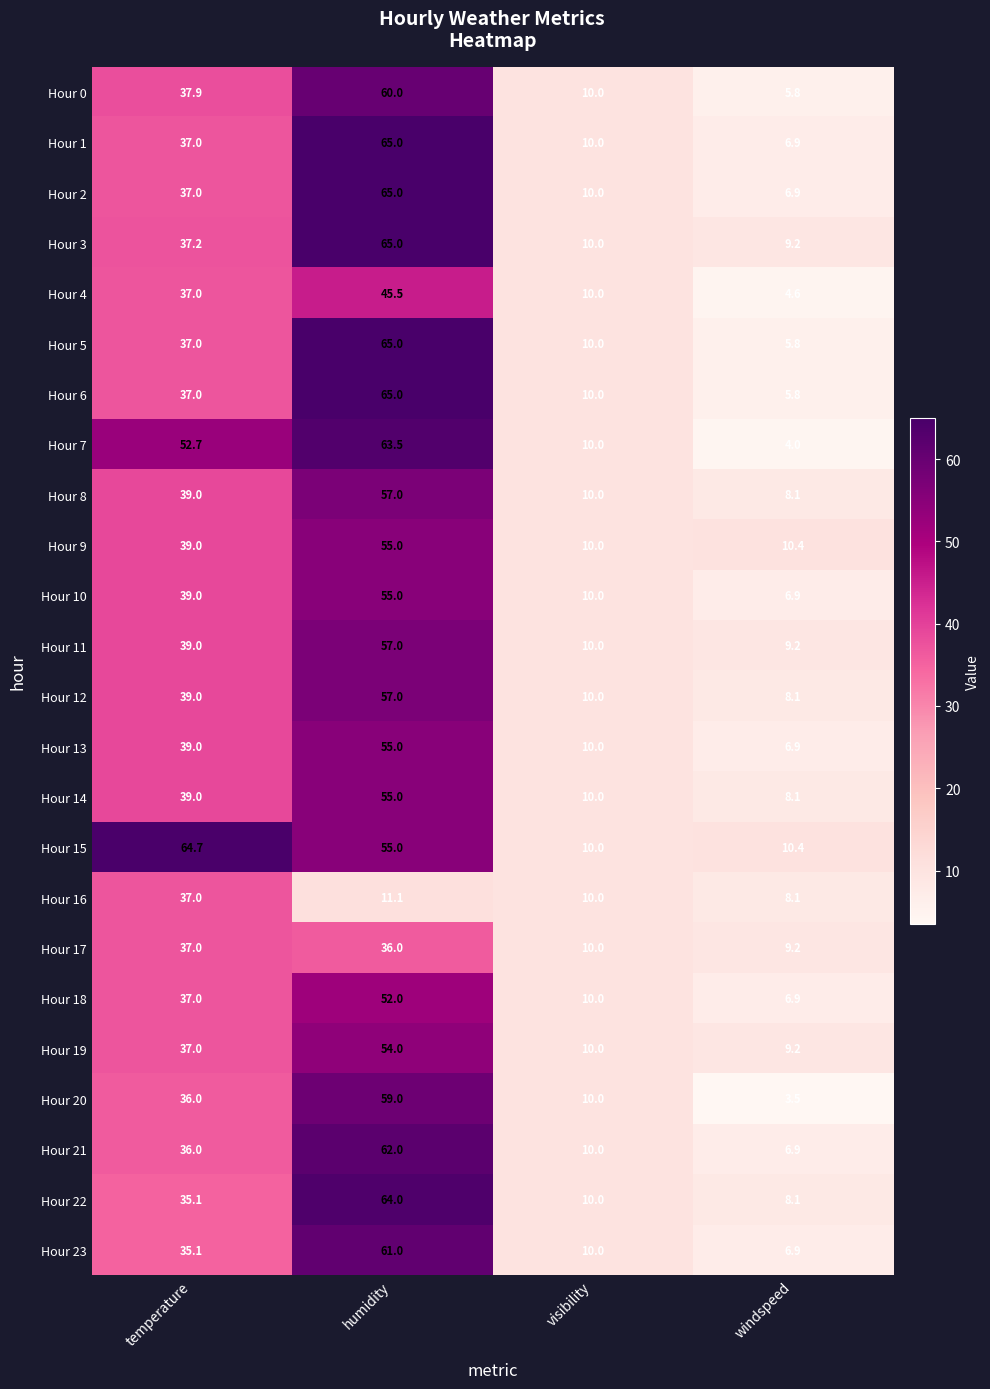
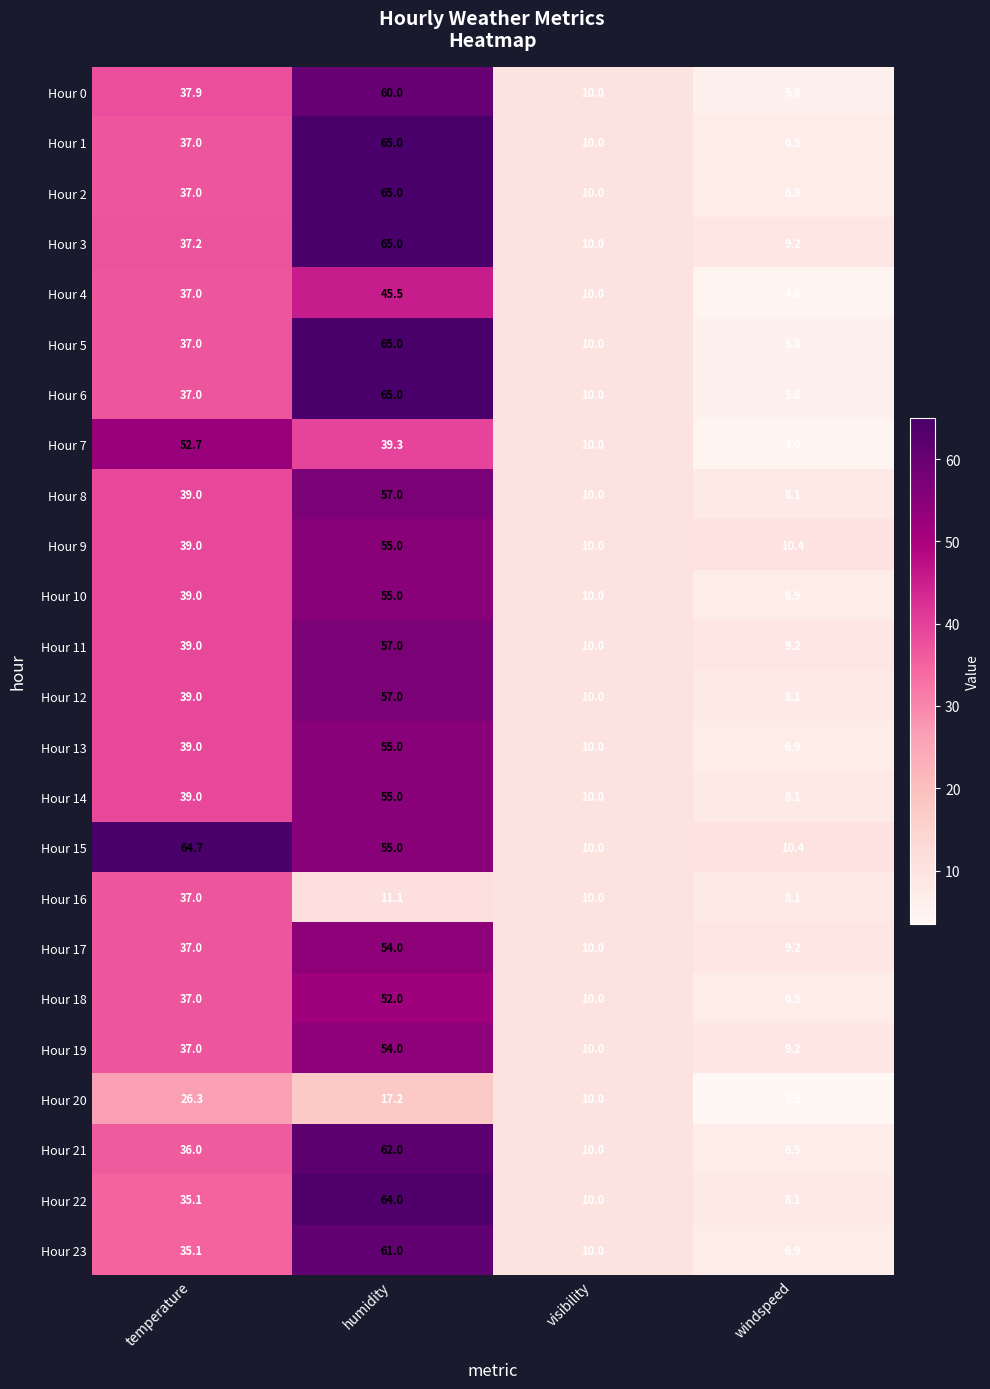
Hour 7, humidity: 63.5 -> 39.3
Hour 17, humidity: 36.0 -> 54.0
Hour 20, temperature: 36.0 -> 26.3
Hour 20, humidity: 59.0 -> 17.2
